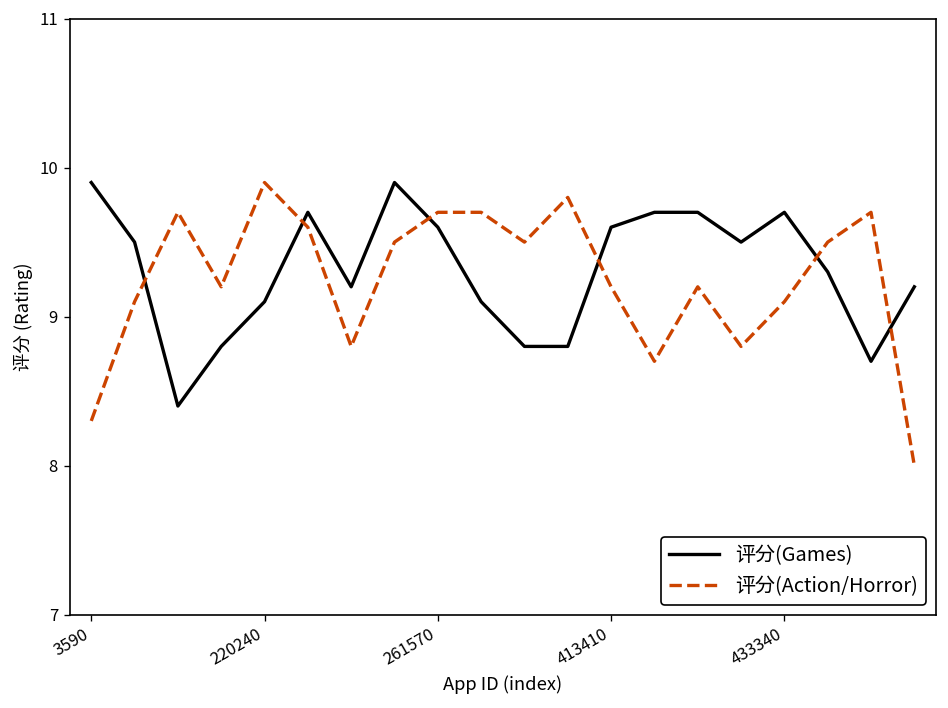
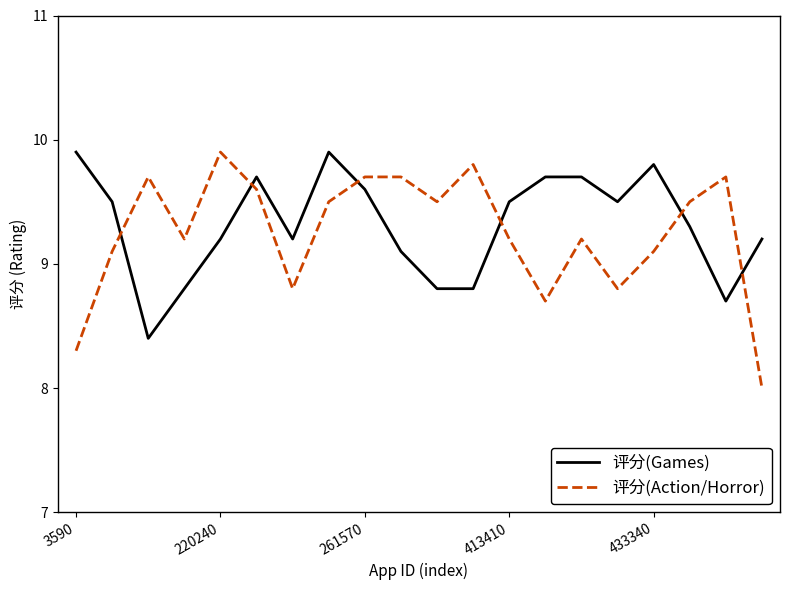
评分(Games), 220240: 9.1 -> 9.2
评分(Games), 413410: 9.6 -> 9.5
评分(Games), 433340: 9.7 -> 9.8
